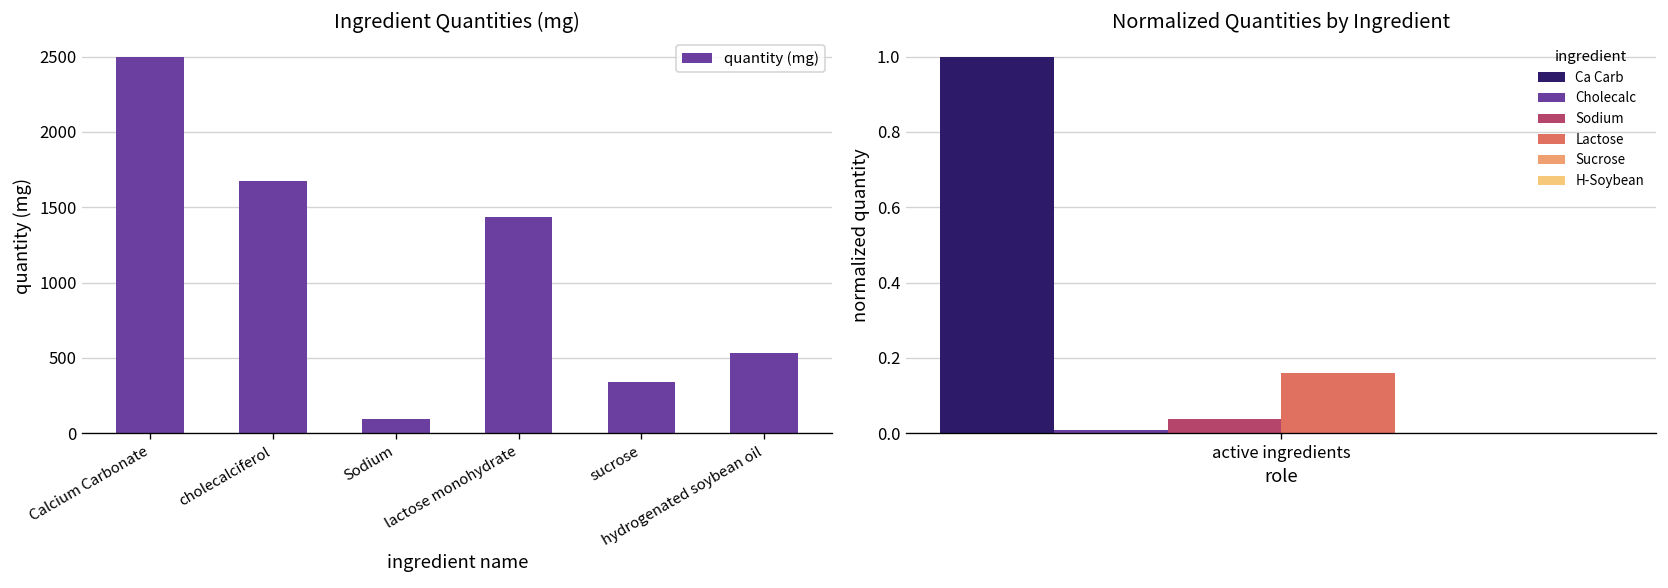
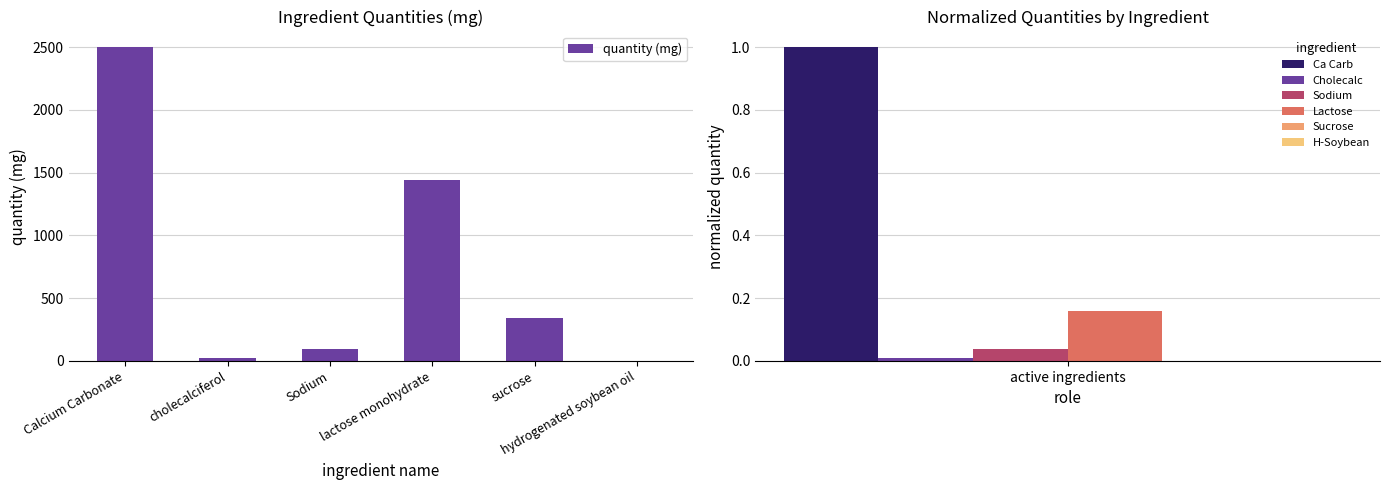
Ingredient Quantities (mg), cholecalciferol: 1680 -> 20
Ingredient Quantities (mg), hydrogenated soybean oil: 530 -> 0
